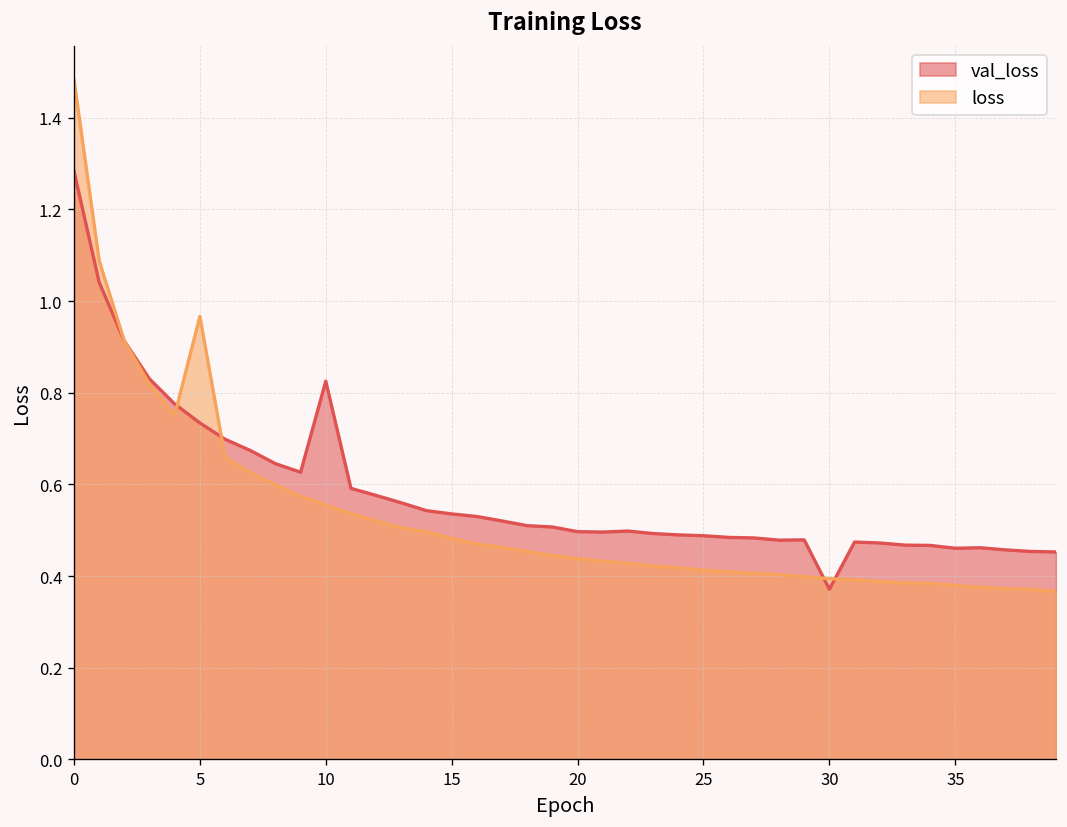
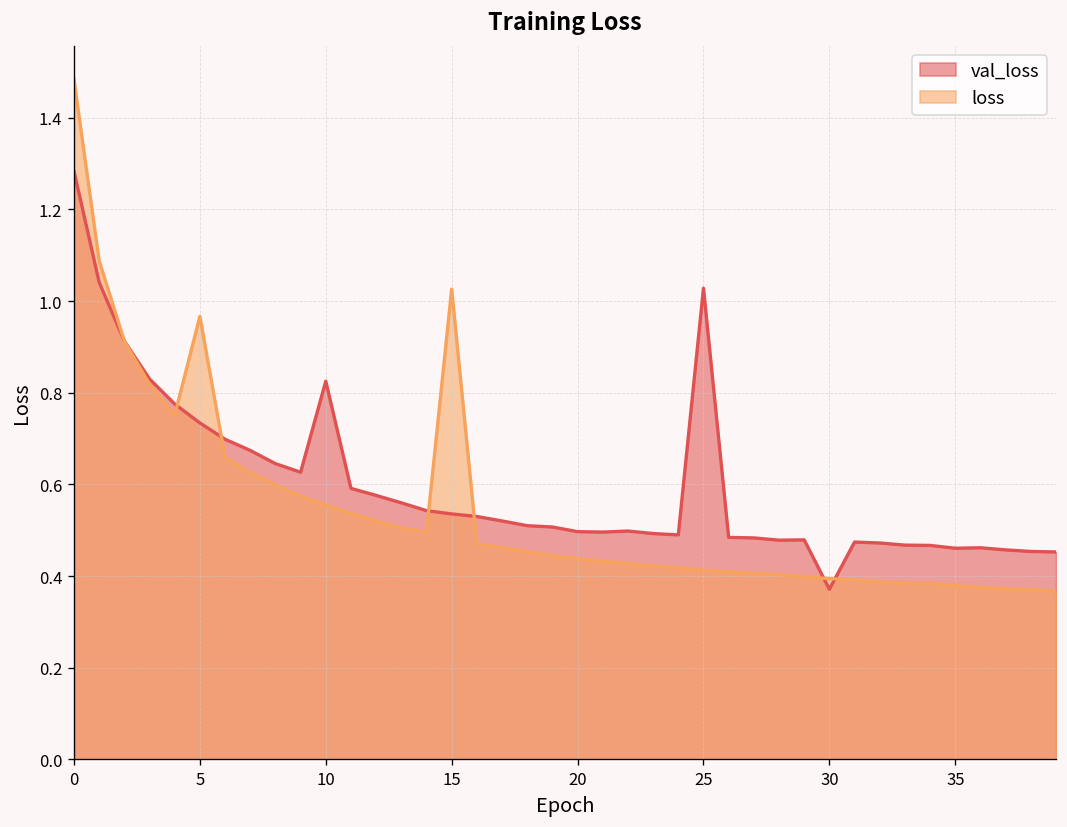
loss, 15: 0.48 -> 1.03
val_loss, 25: 0.49 -> 1.03
